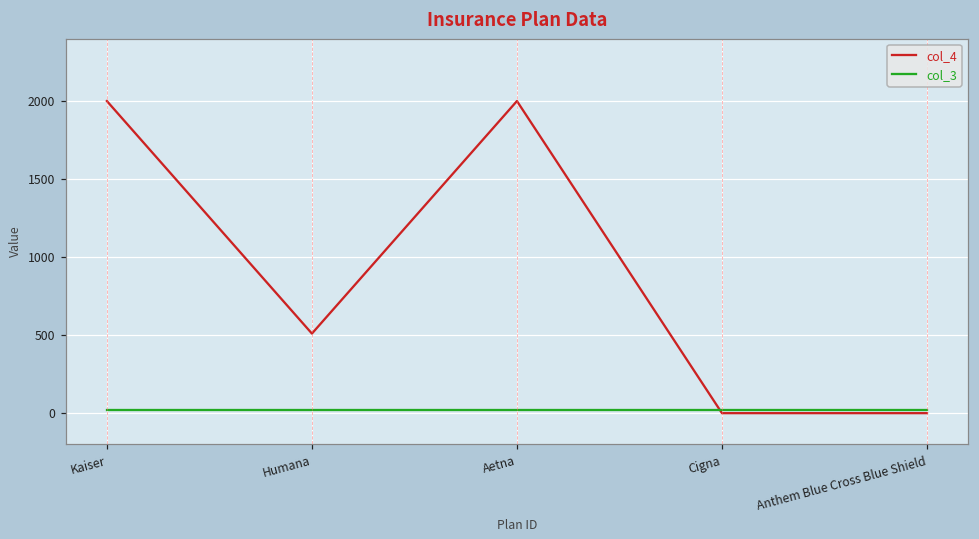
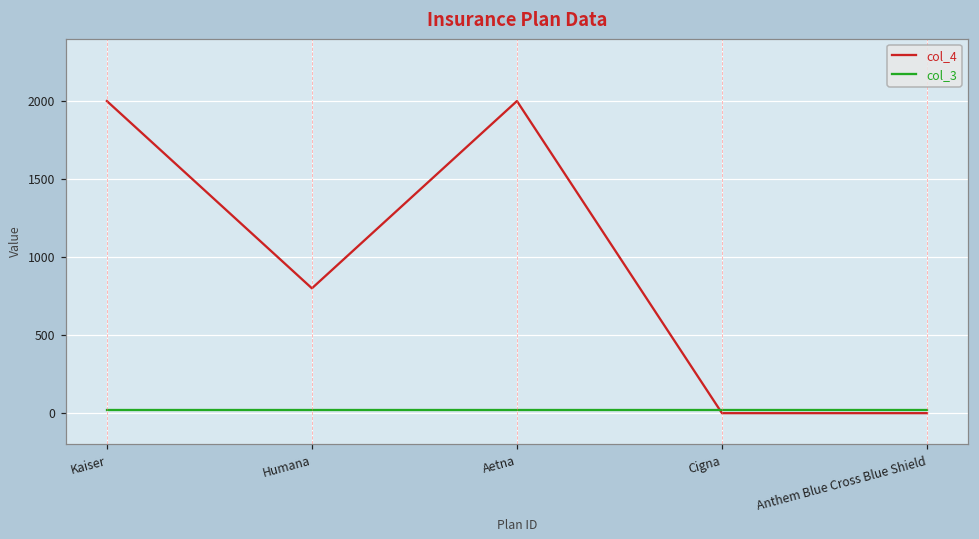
col_4, Humana: 510 -> 800
